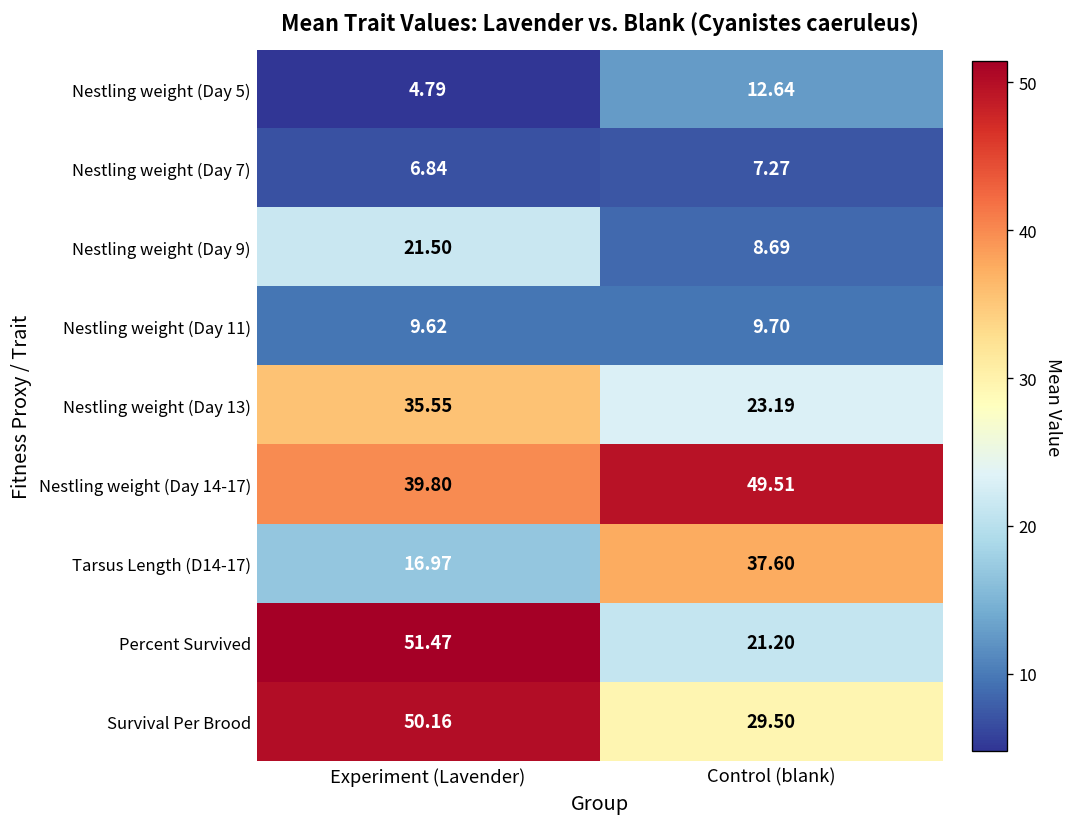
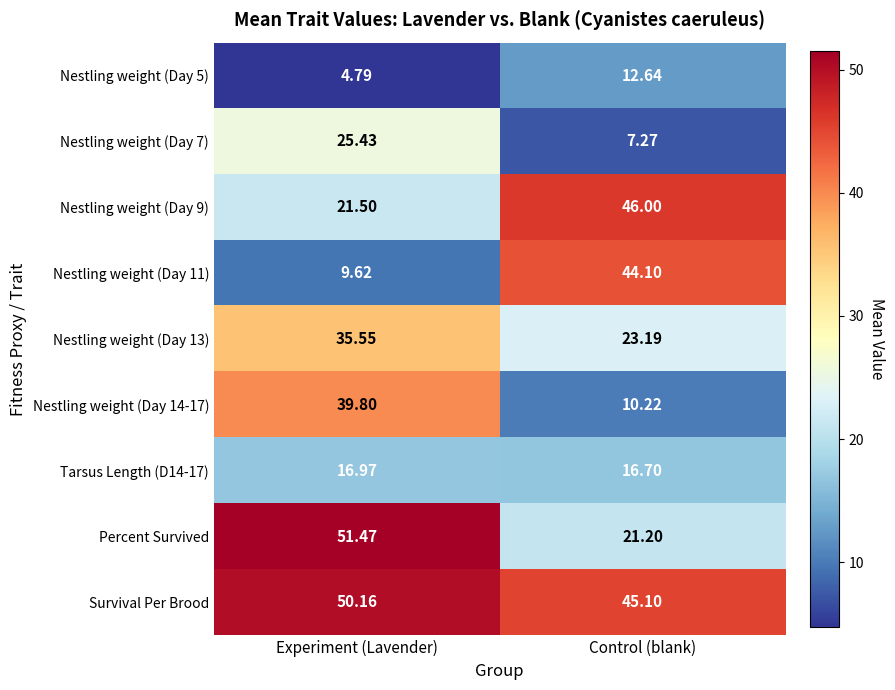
Nestling weight (Day 7), Experiment (Lavender): 6.84 -> 25.43
Nestling weight (Day 9), Control (blank): 8.69 -> 46.00
Nestling weight (Day 11), Control (blank): 9.70 -> 44.10
Nestling weight (Day 14-17), Control (blank): 49.51 -> 10.22
Tarsus Length (D14-17), Control (blank): 37.60 -> 16.70
Survival Per Brood, Control (blank): 29.50 -> 45.10
